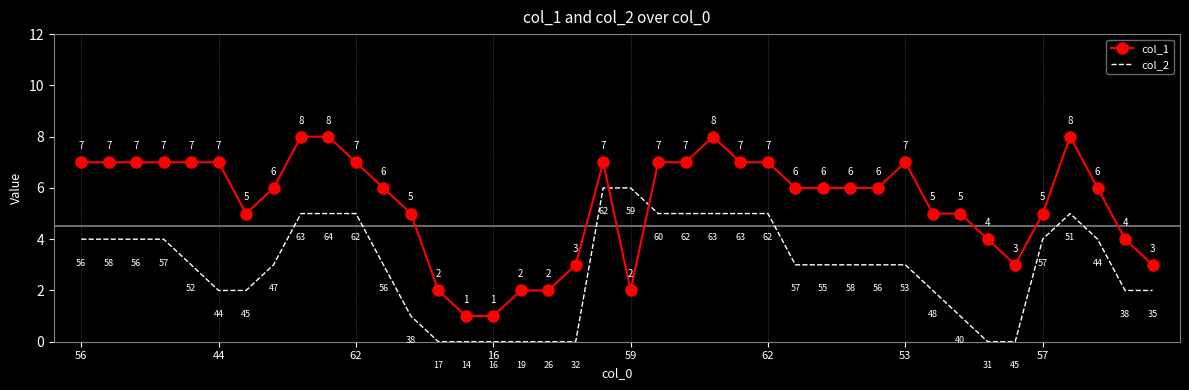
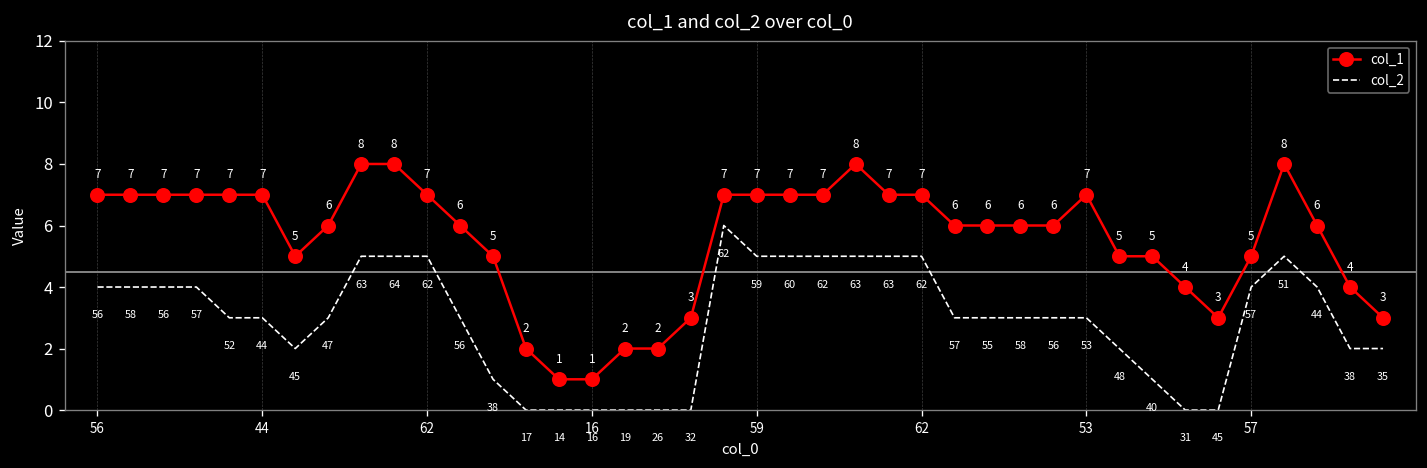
col_2, 44: 2 -> 3
col_1, 59: 2 -> 7
col_2, 59: 6 -> 5
